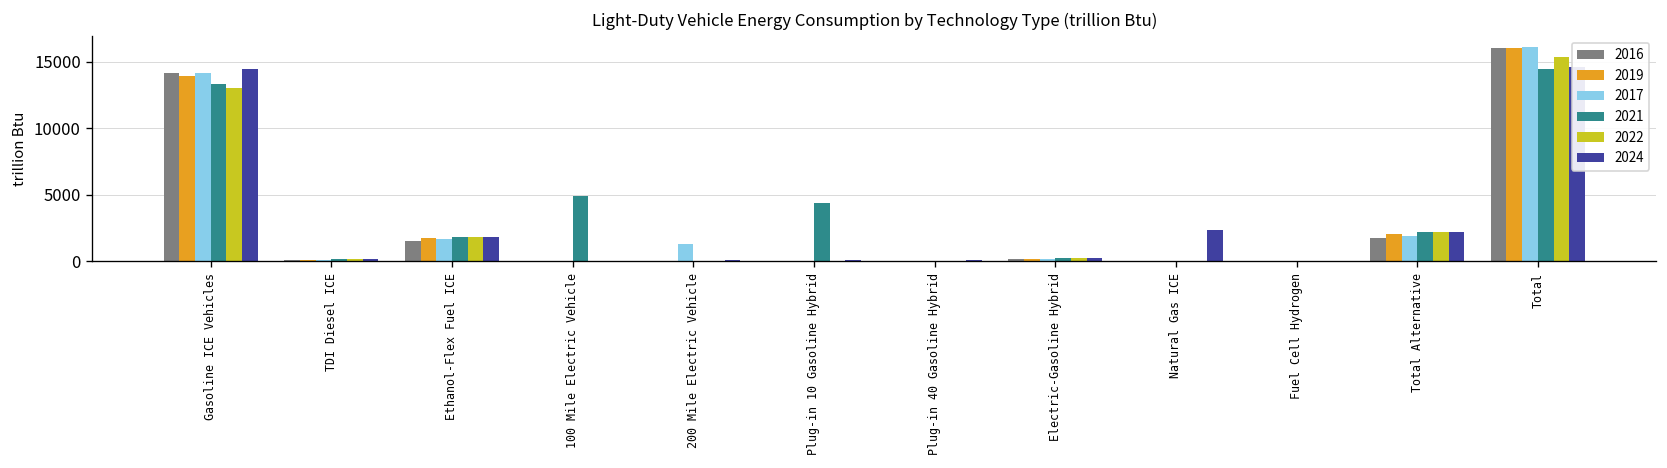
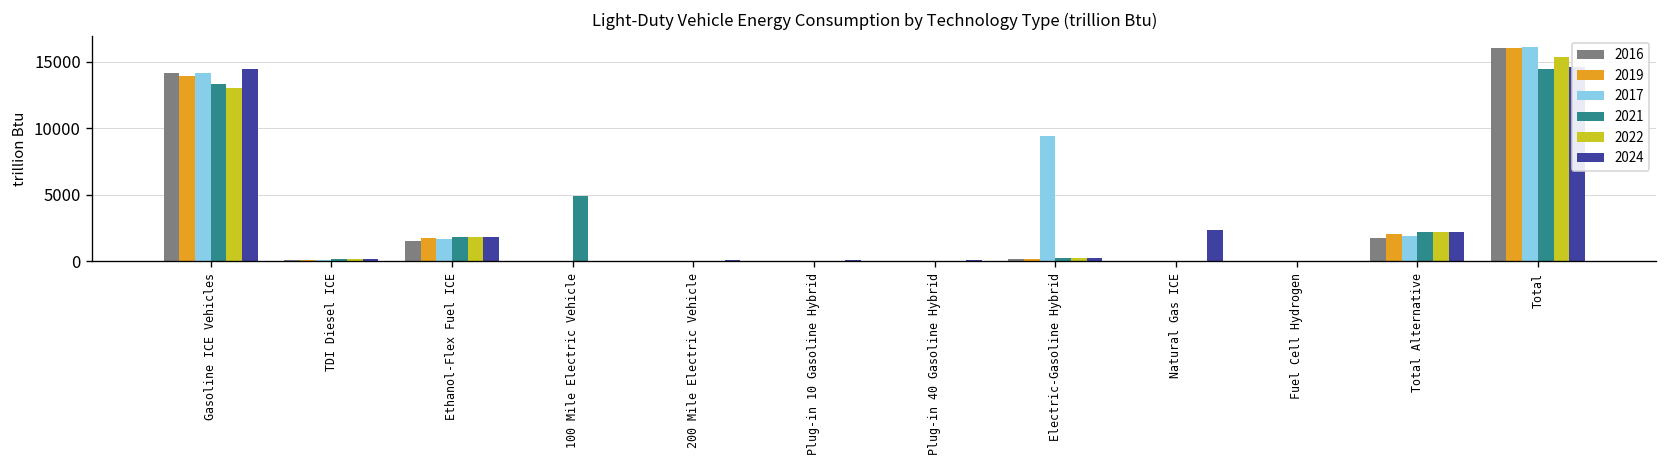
2017, 200 Mile Electric Vehicle: 1300 -> 0
2021, Plug-in 10 Gasoline Hybrid: 4400 -> 0
2017, Electric-Gasoline Hybrid: 200 -> 9400
